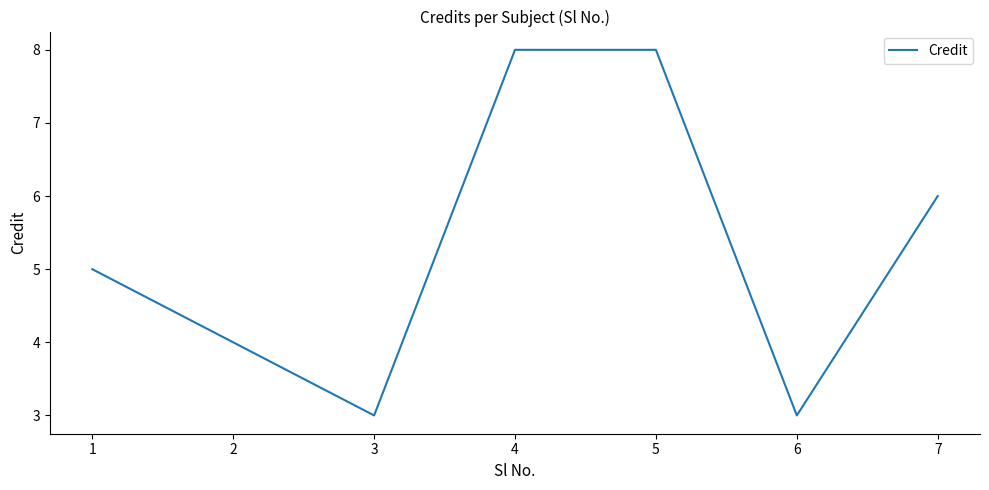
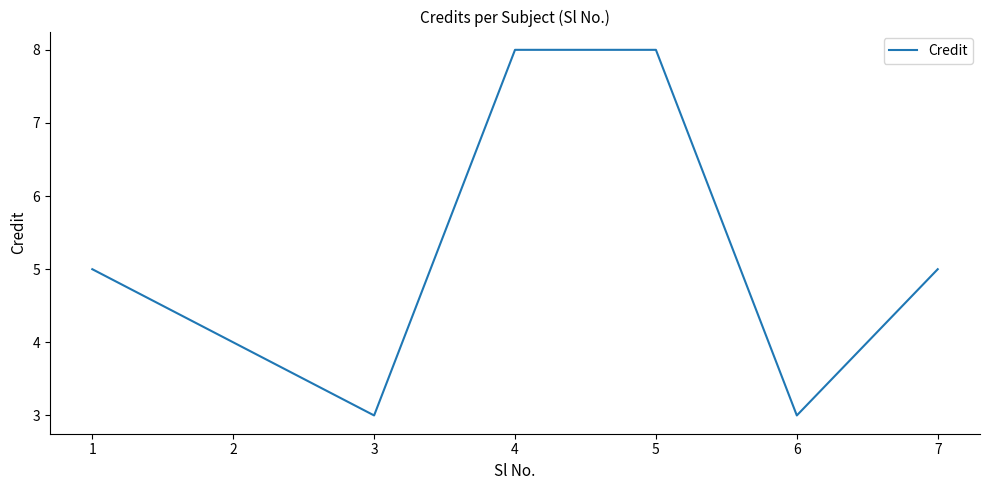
7: 6 -> 5
